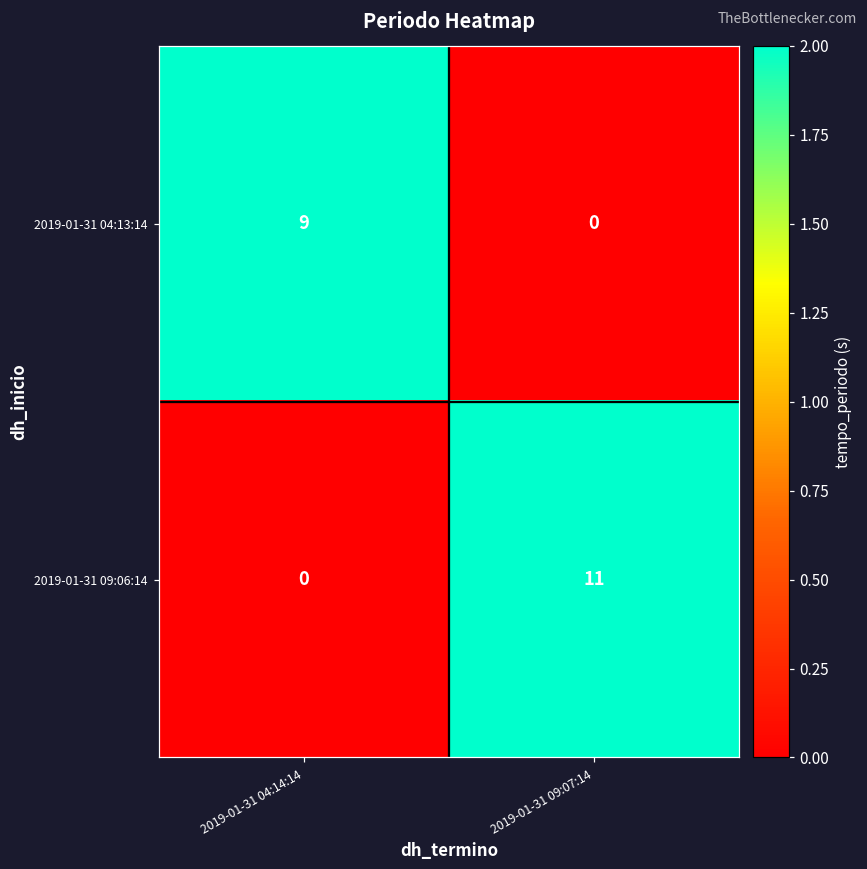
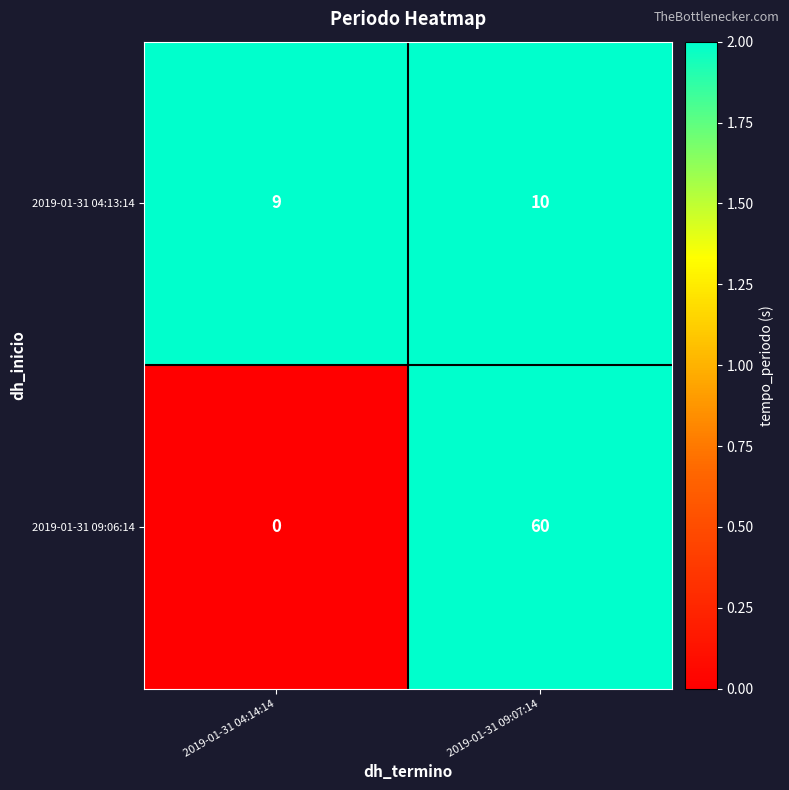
2019-01-31 04:13:14, 2019-01-31 09:07:14: 0 -> 10
2019-01-31 09:06:14, 2019-01-31 09:07:14: 11 -> 60
